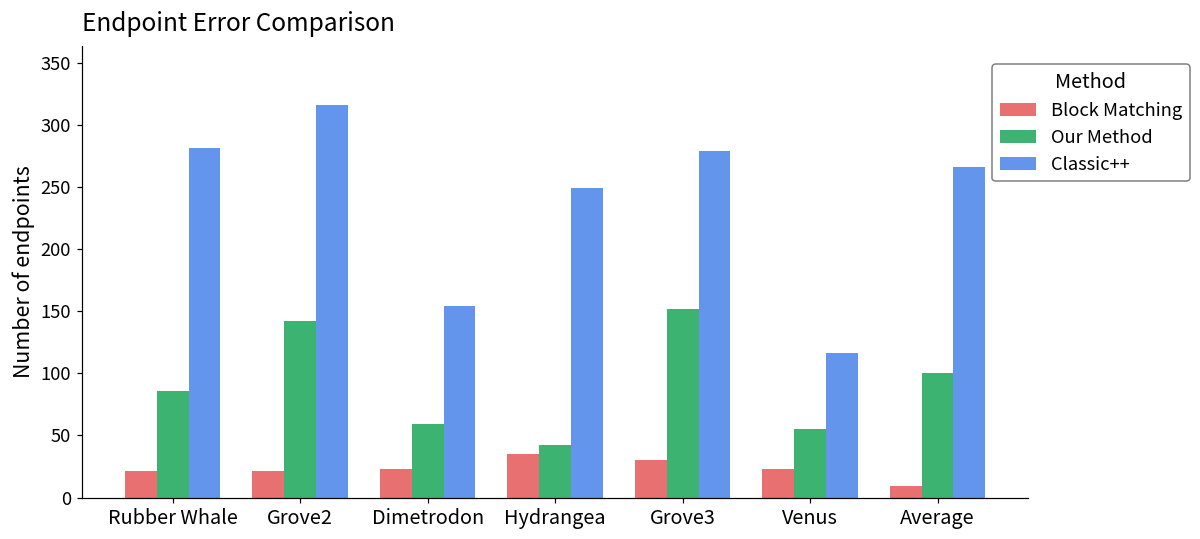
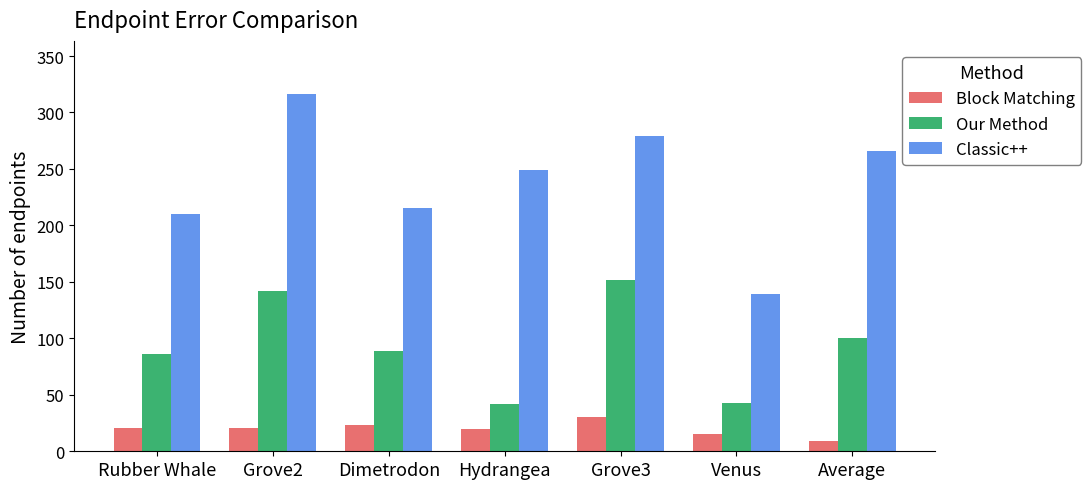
Classic++, Rubber Whale: 281 -> 210
Our Method, Dimetrodon: 59 -> 89
Classic++, Dimetrodon: 154 -> 215
Block Matching, Hydrangea: 35 -> 20
Block Matching, Venus: 23 -> 15
Our Method, Venus: 55 -> 43
Classic++, Venus: 116 -> 139
